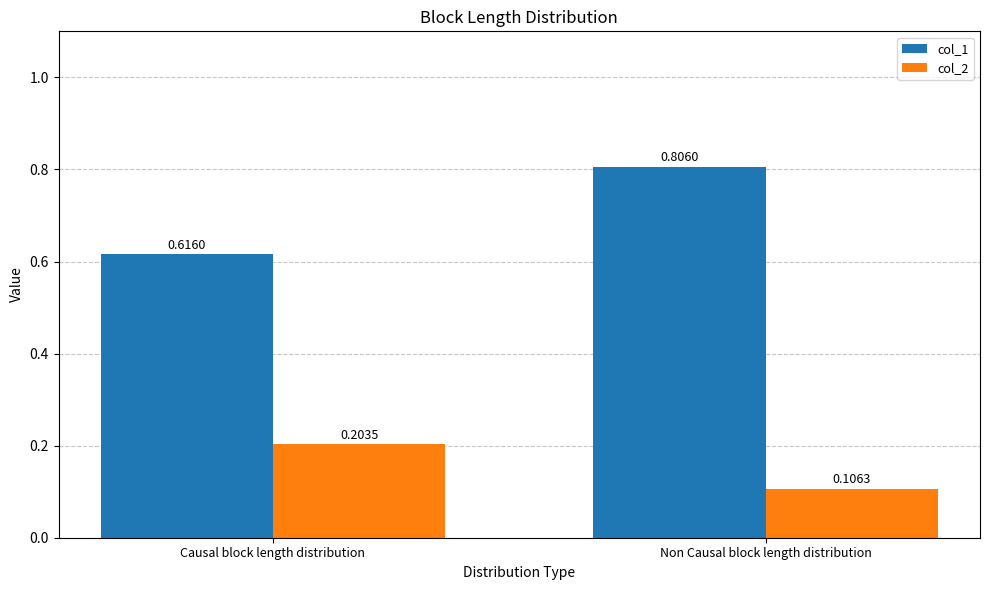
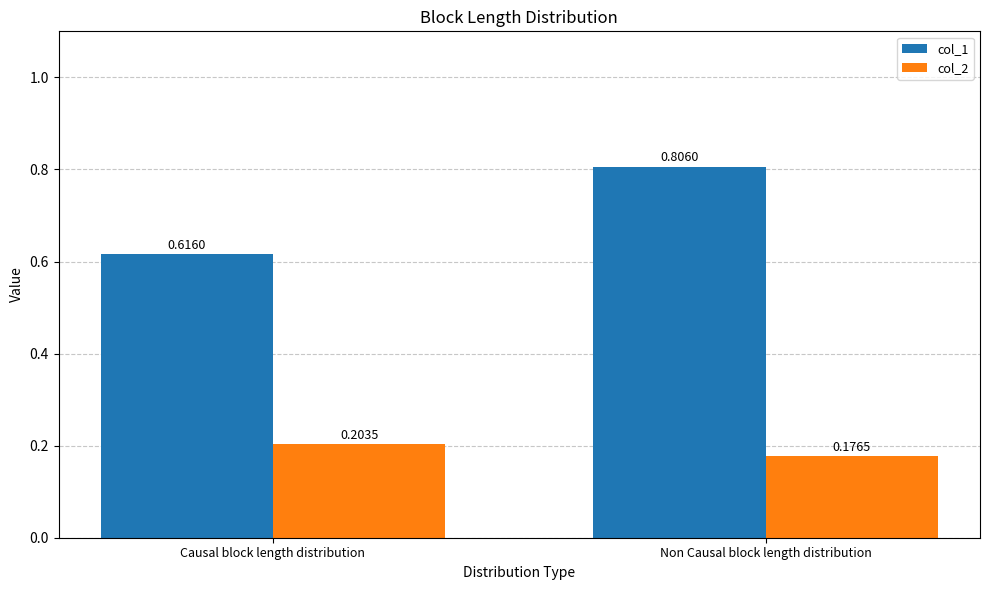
col_2, Non Causal block length distribution: 0.1063 -> 0.1765
